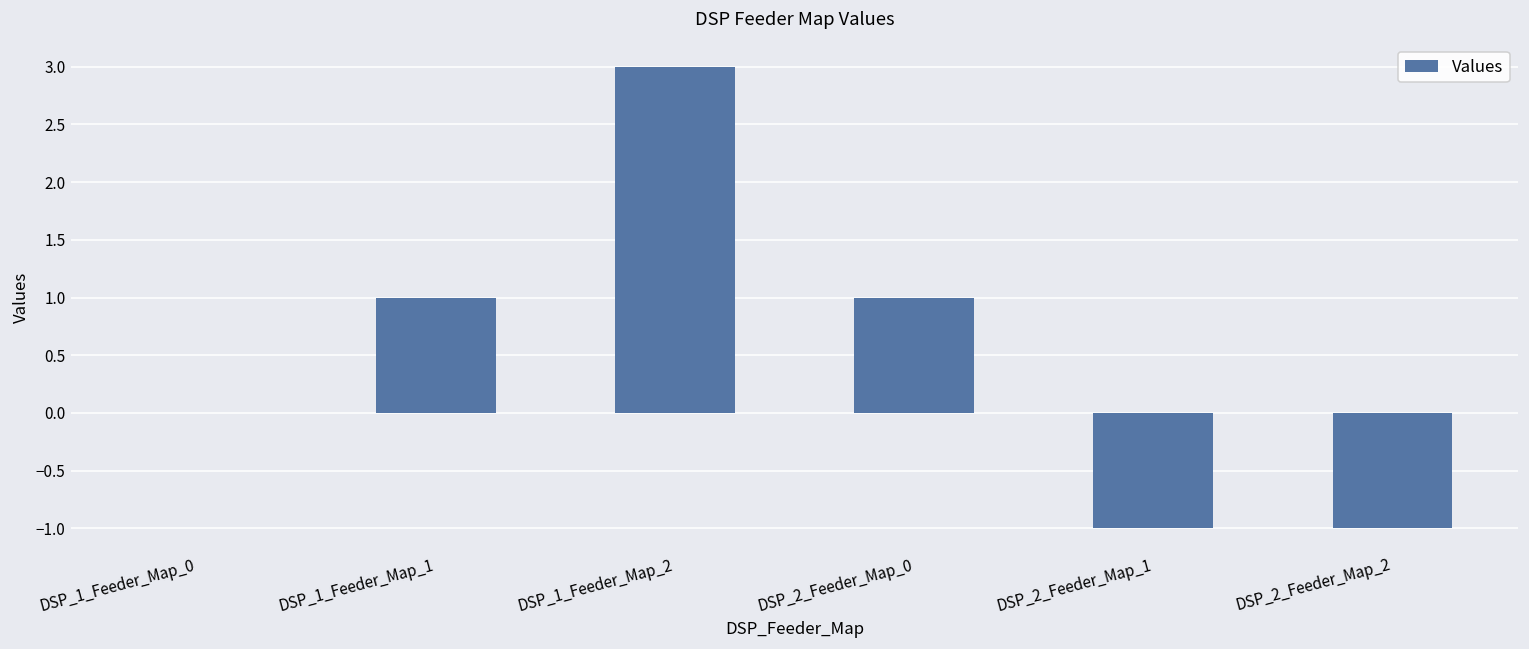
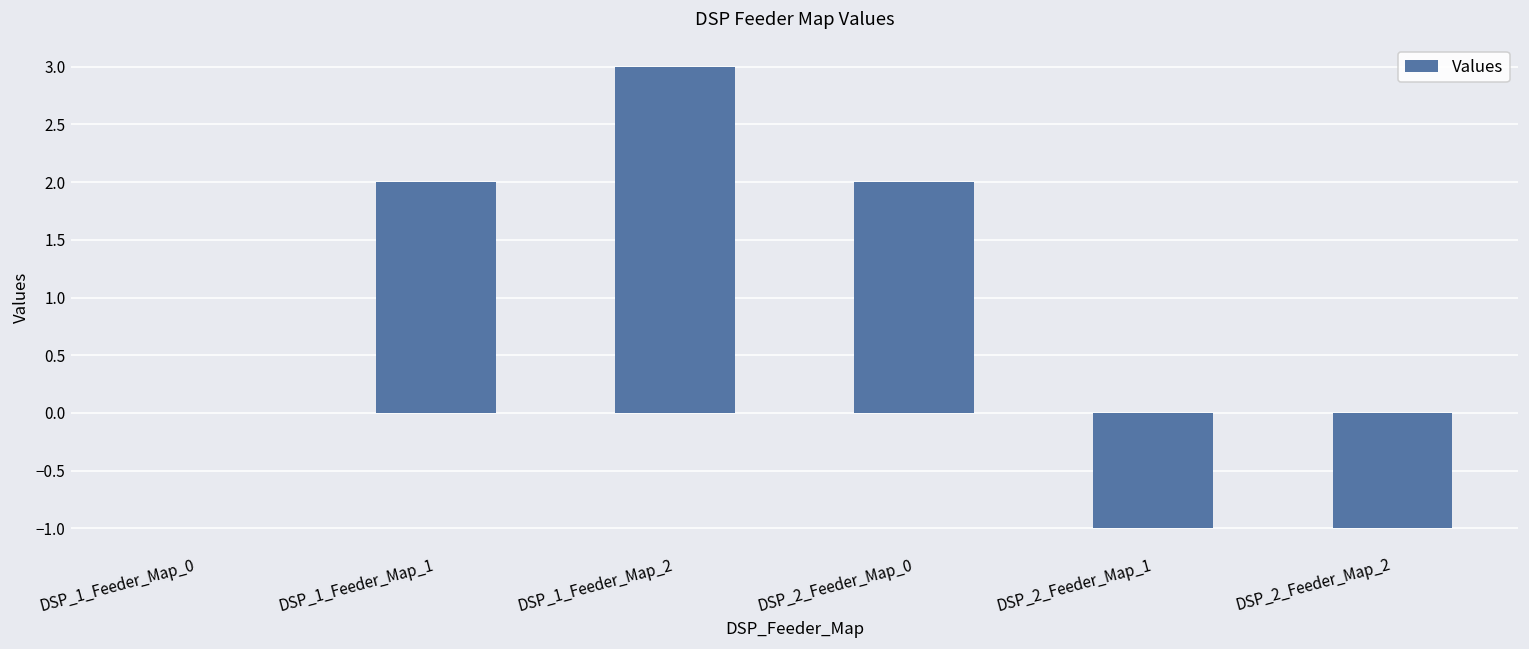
DSP_1_Feeder_Map_1: 1 -> 2
DSP_2_Feeder_Map_0: 1 -> 2
